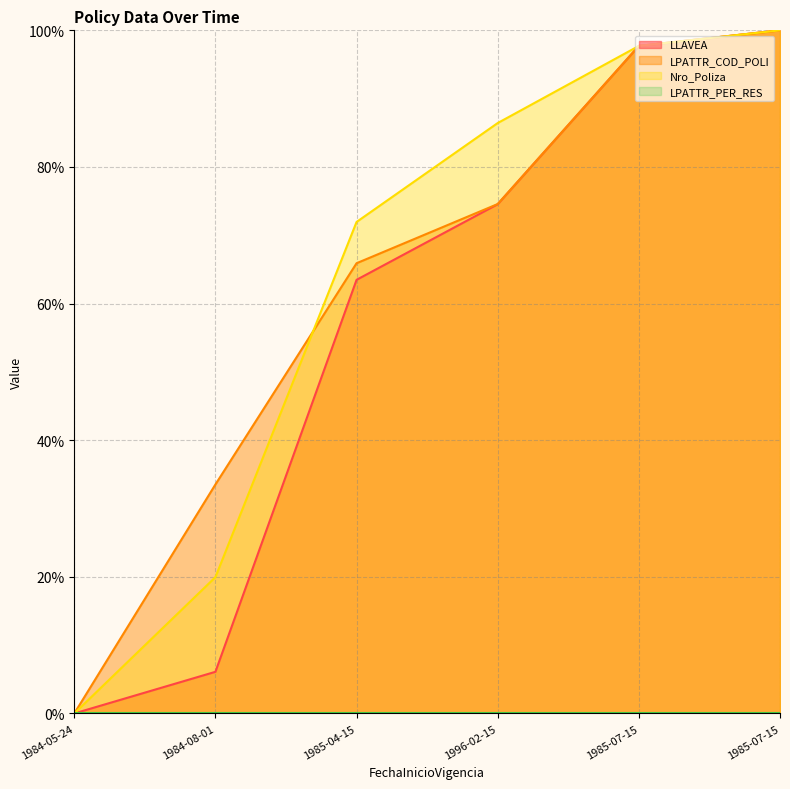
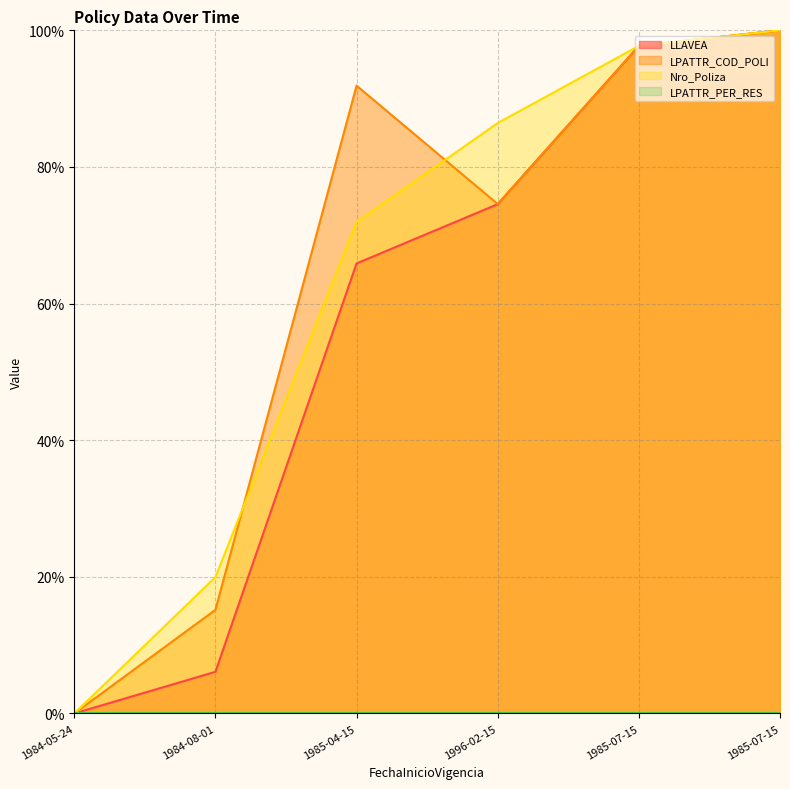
LPATTR_COD_POLI, 1984-08-01: 34% -> 15%
LLAVEA, 1985-04-15: 63% -> 66%
LPATTR_COD_POLI, 1985-04-15: 66% -> 92%
